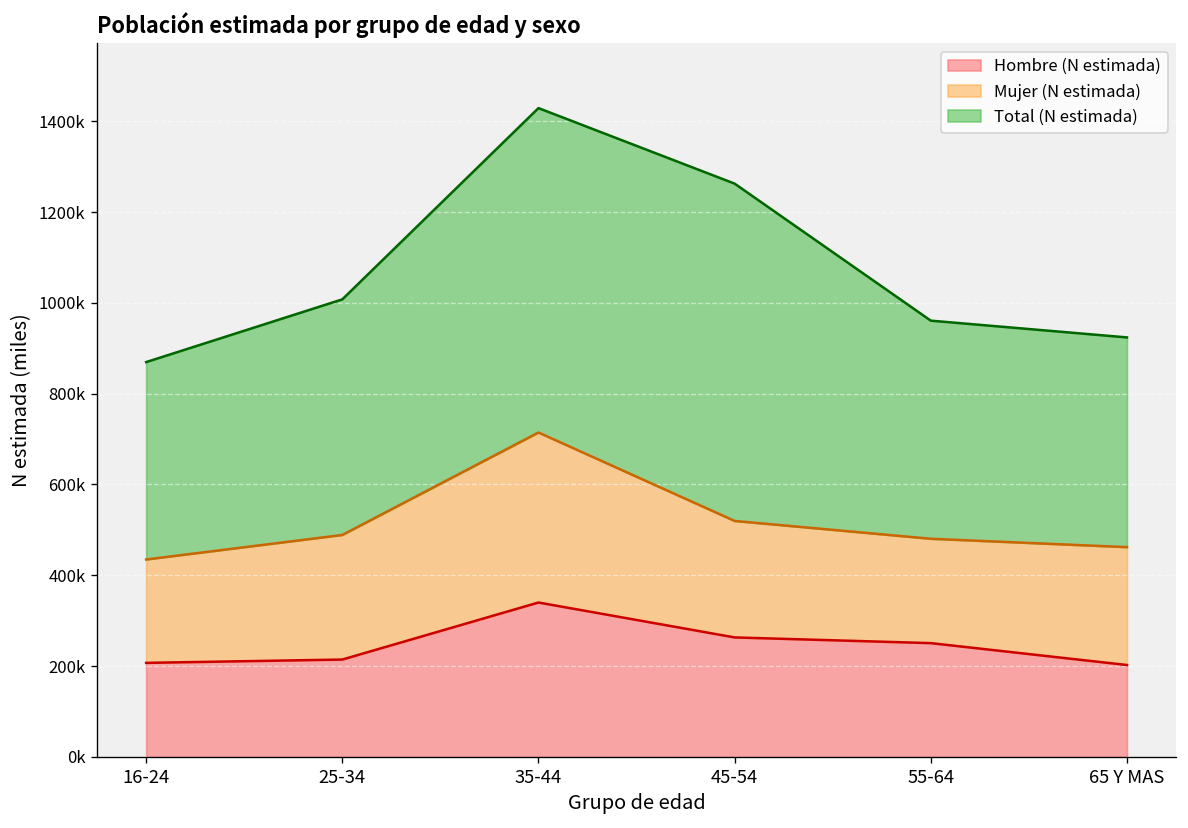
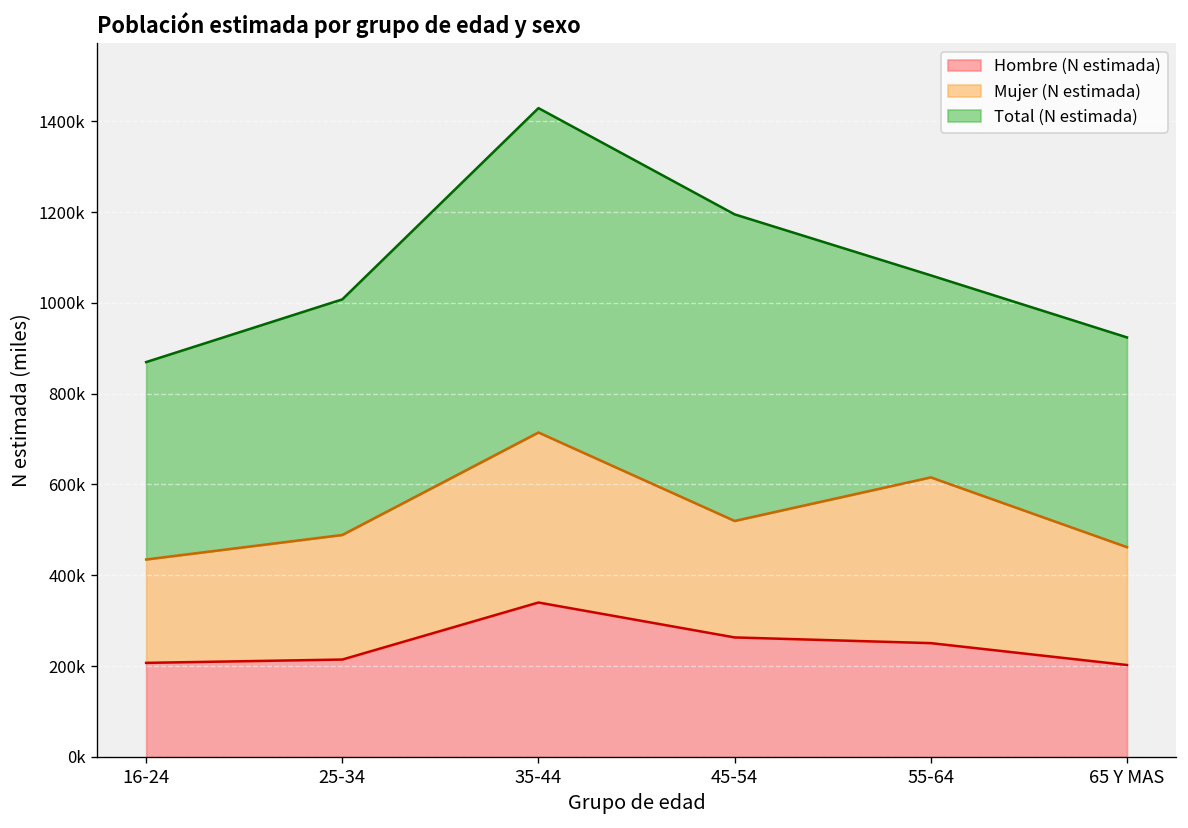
Total (N estimada), 45-54: 740000 -> 680000
Mujer (N estimada), 55-64: 230000 -> 370000
Total (N estimada), 55-64: 480000 -> 440000
